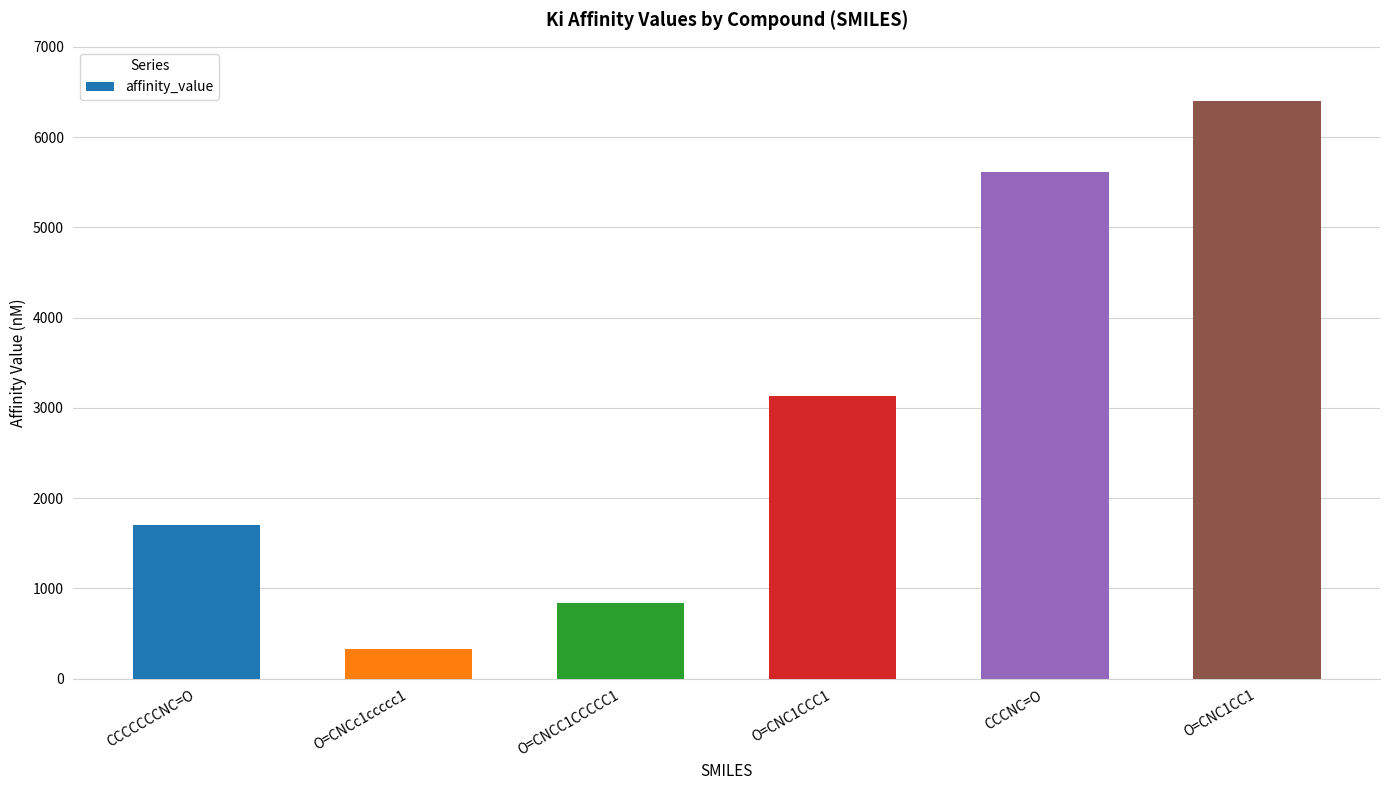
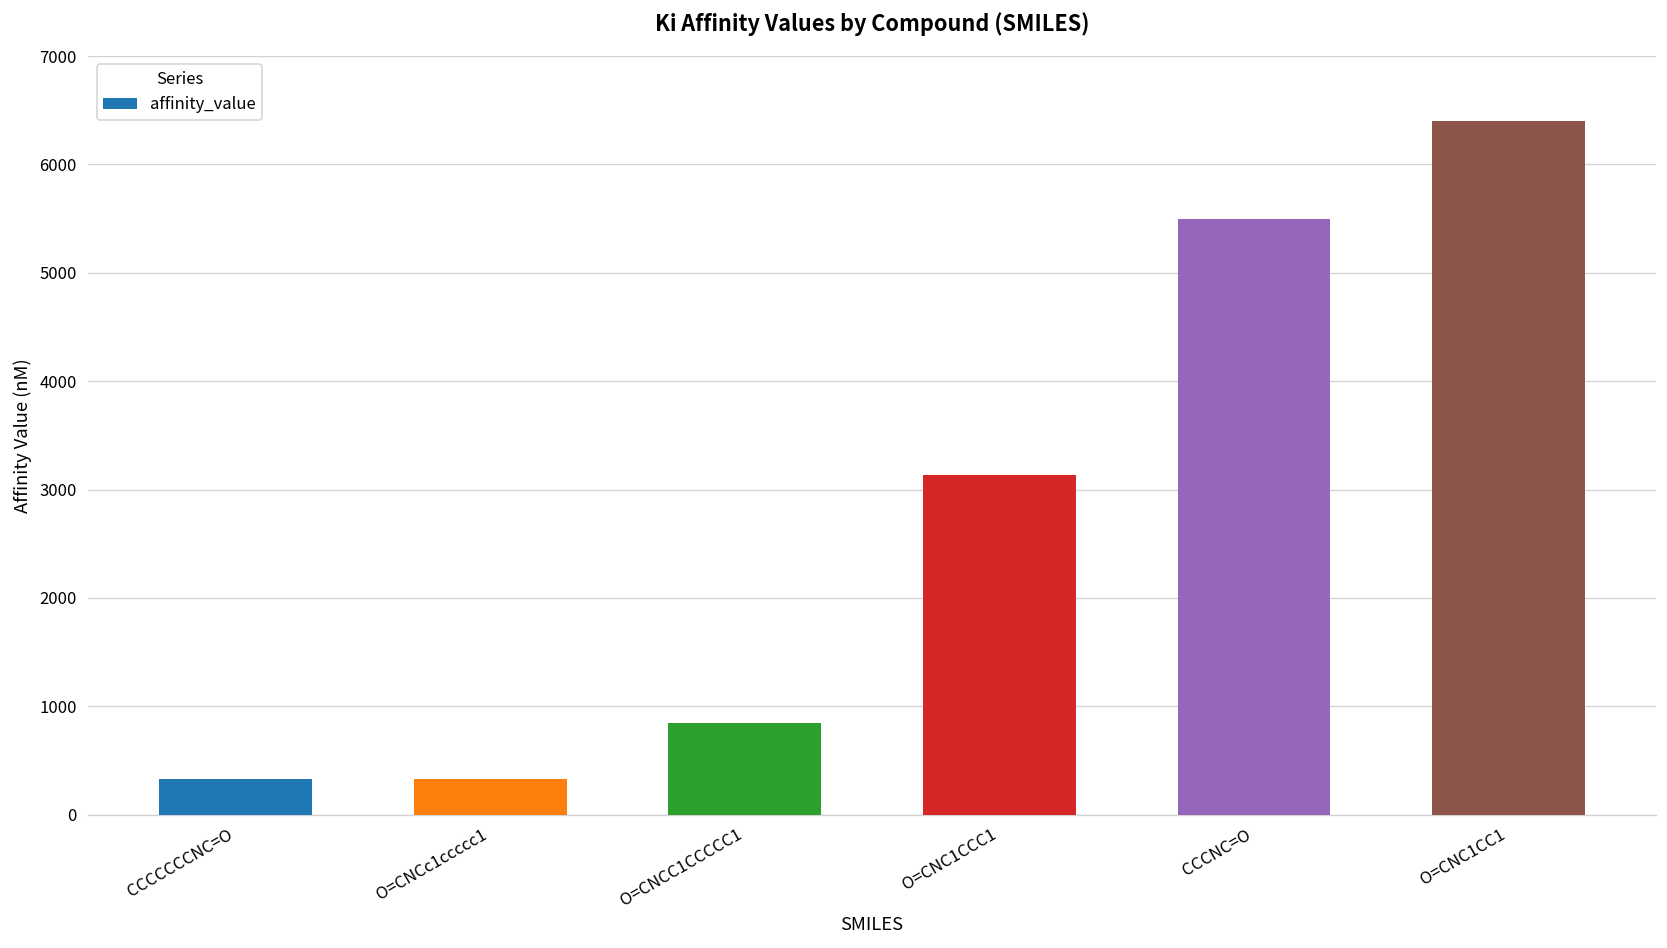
CCCCCCCNC=O: 1700 -> 300
CCCNC=O: 5600 -> 5500
